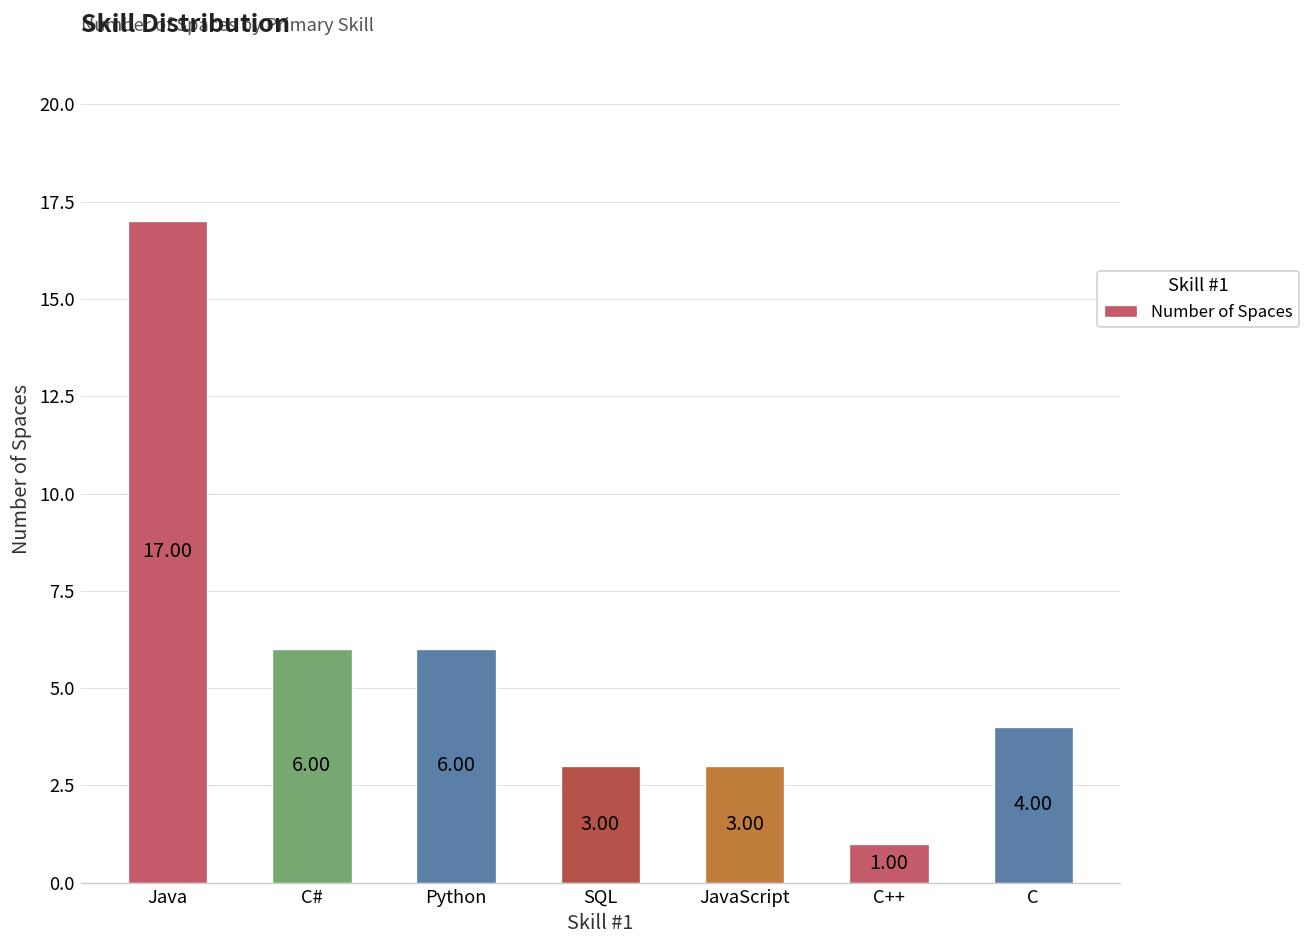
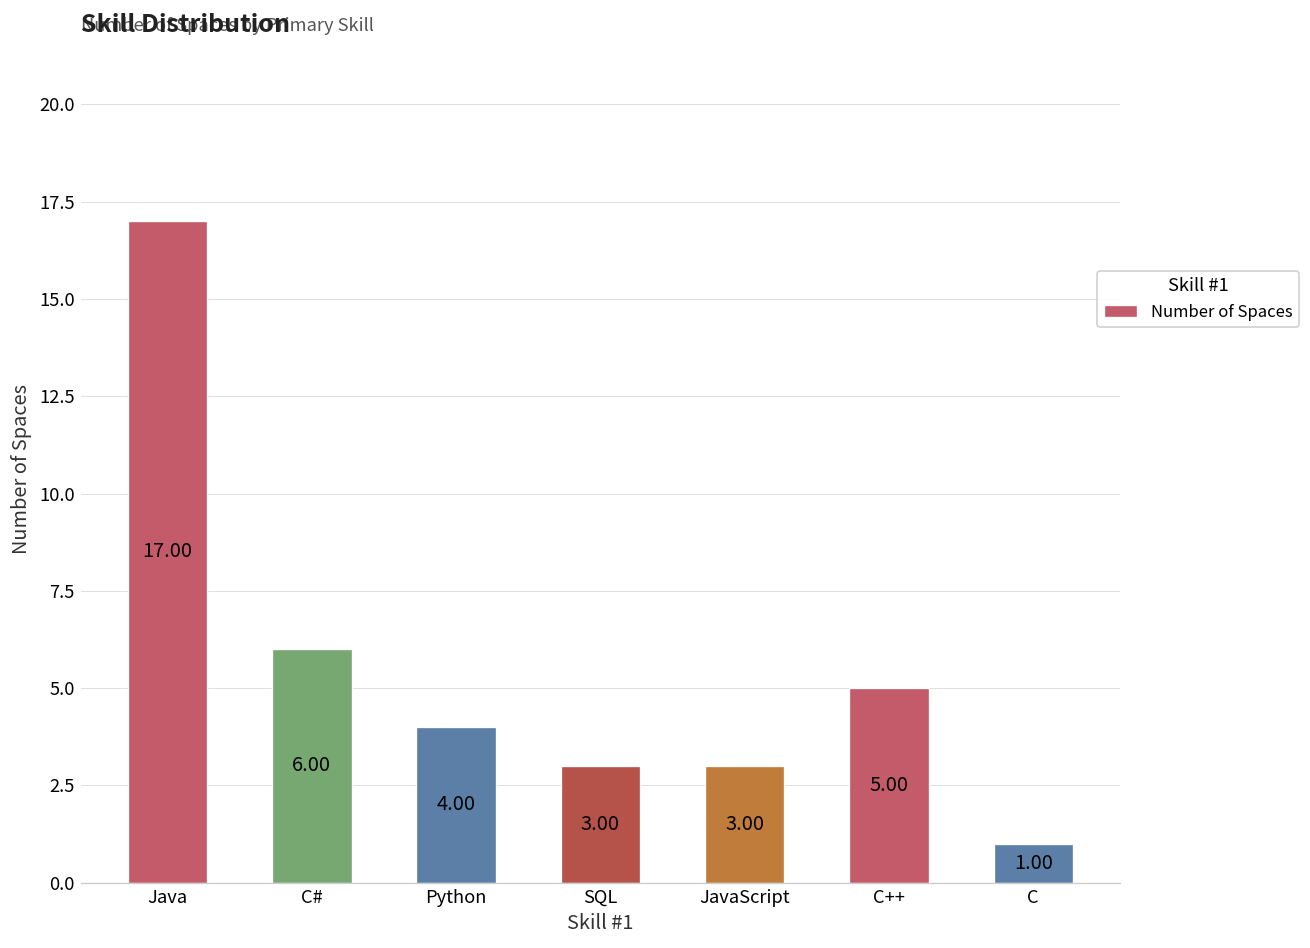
Python: 6.00 -> 4.00
C++: 1.00 -> 5.00
C: 4.00 -> 1.00
